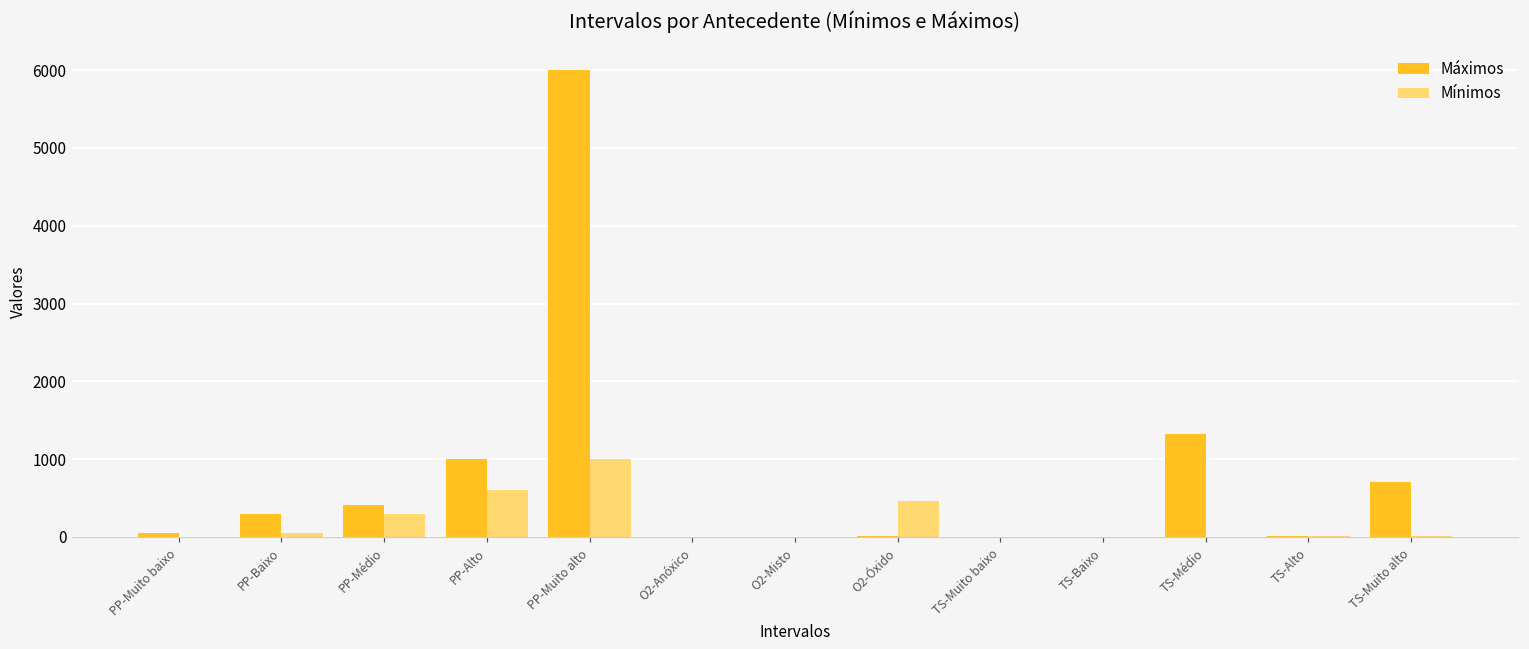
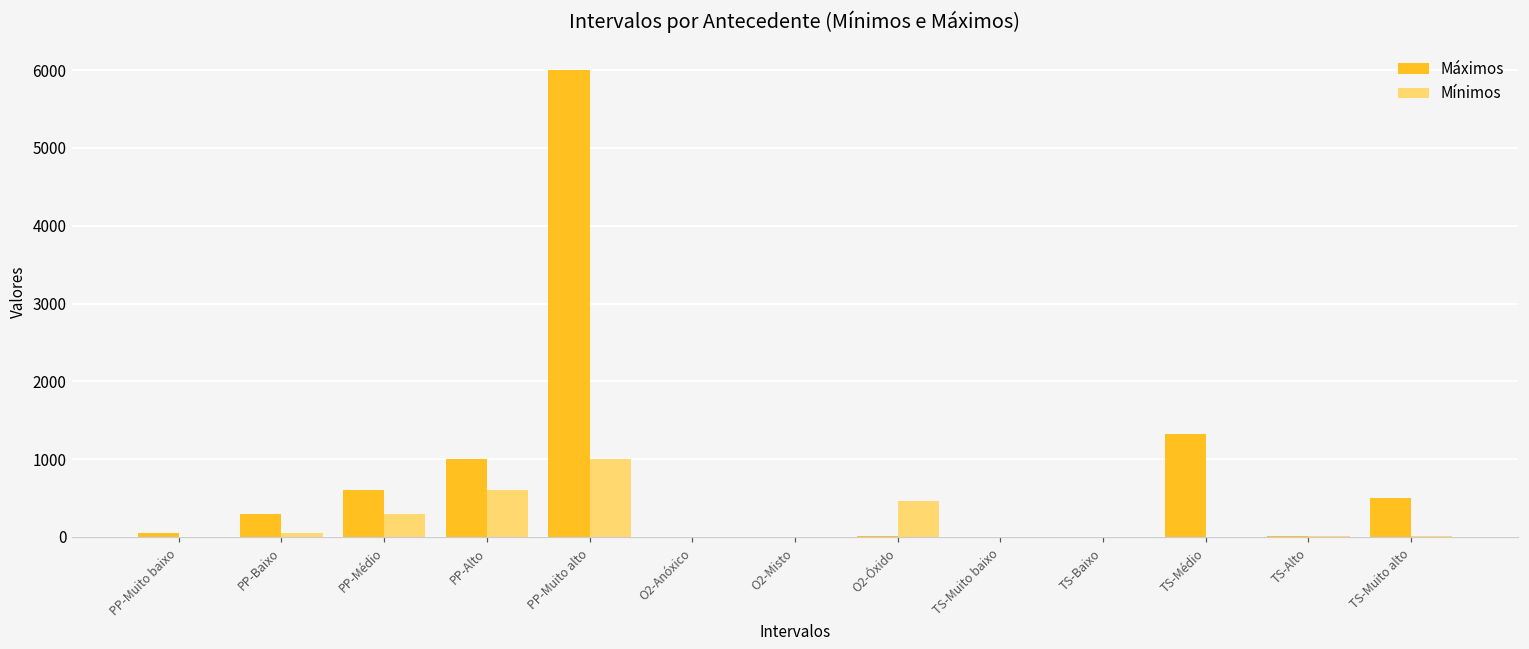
Máximos, PP-Médio: 400 -> 600
Máximos, TS-Muito alto: 700 -> 500
